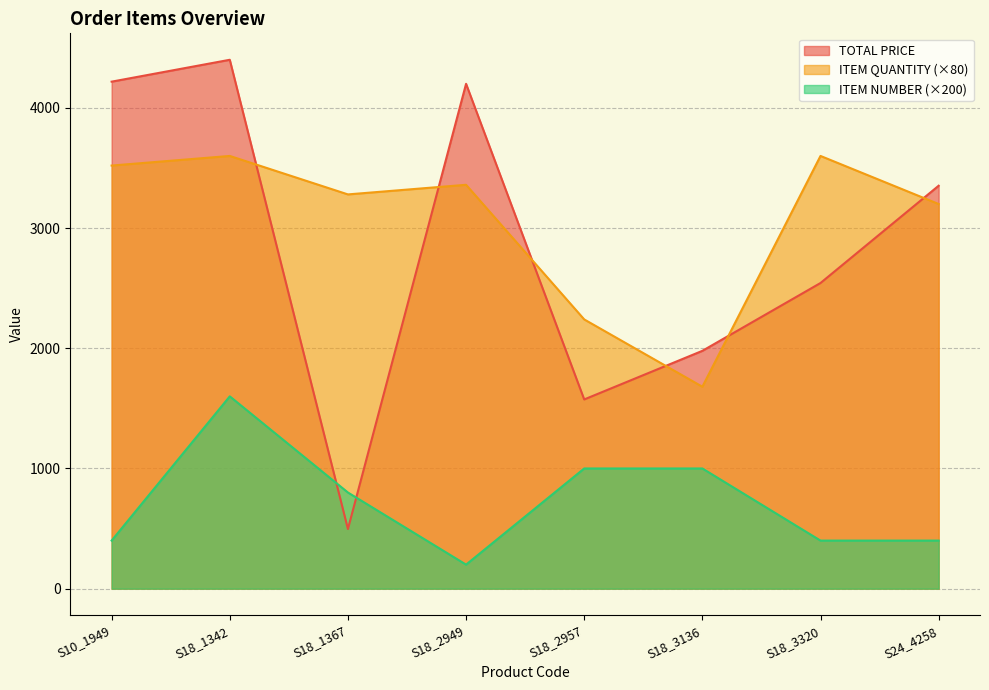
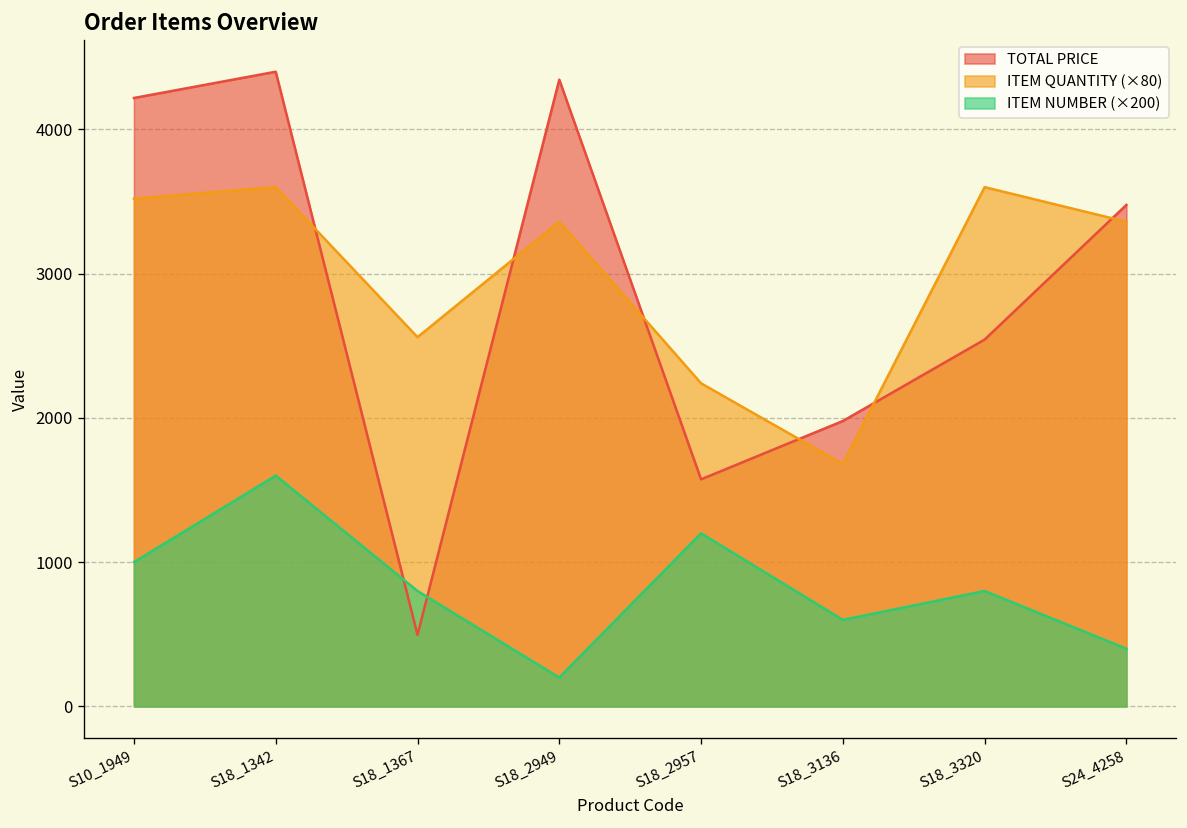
ITEM NUMBER (×200), S10_1949: 400 -> 1000
ITEM QUANTITY (×80), S18_1367: 3280 -> 2560
TOTAL PRICE, S18_2949: 4200 -> 4350
ITEM NUMBER (×200), S18_2957: 1000 -> 1200
ITEM NUMBER (×200), S18_3136: 1000 -> 600
ITEM NUMBER (×200), S18_3320: 400 -> 800
TOTAL PRICE, S24_4258: 3350 -> 3480
ITEM QUANTITY (×80), S24_4258: 3200 -> 3360
